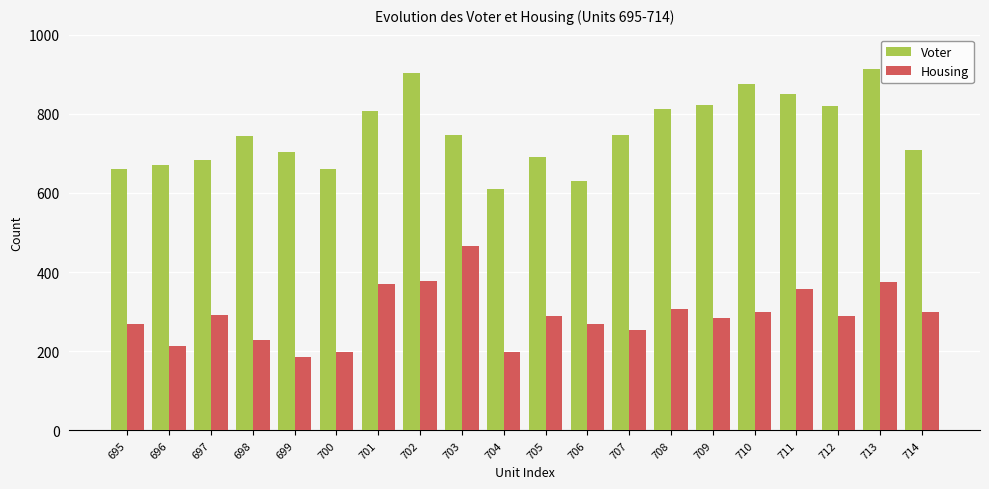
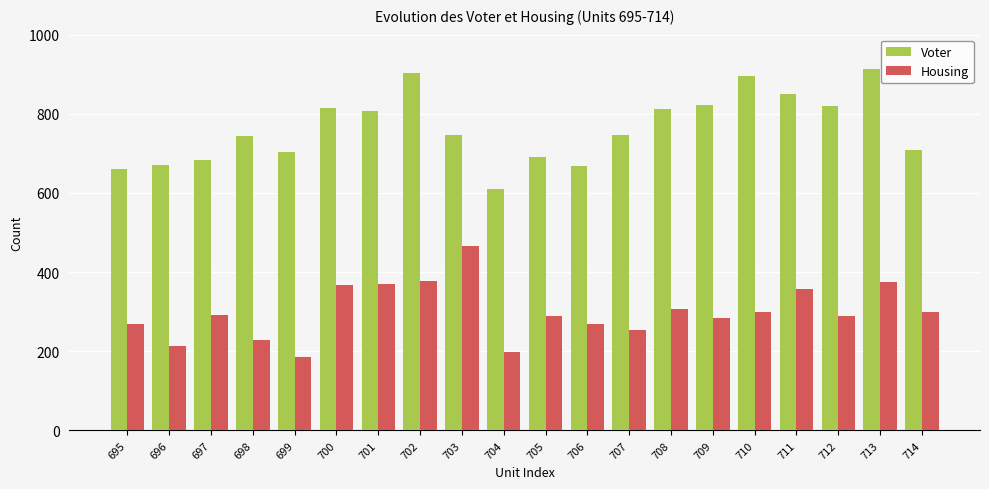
Voter, 700: 660 -> 810
Housing, 700: 200 -> 370
Voter, 706: 630 -> 670
Voter, 710: 880 -> 900
